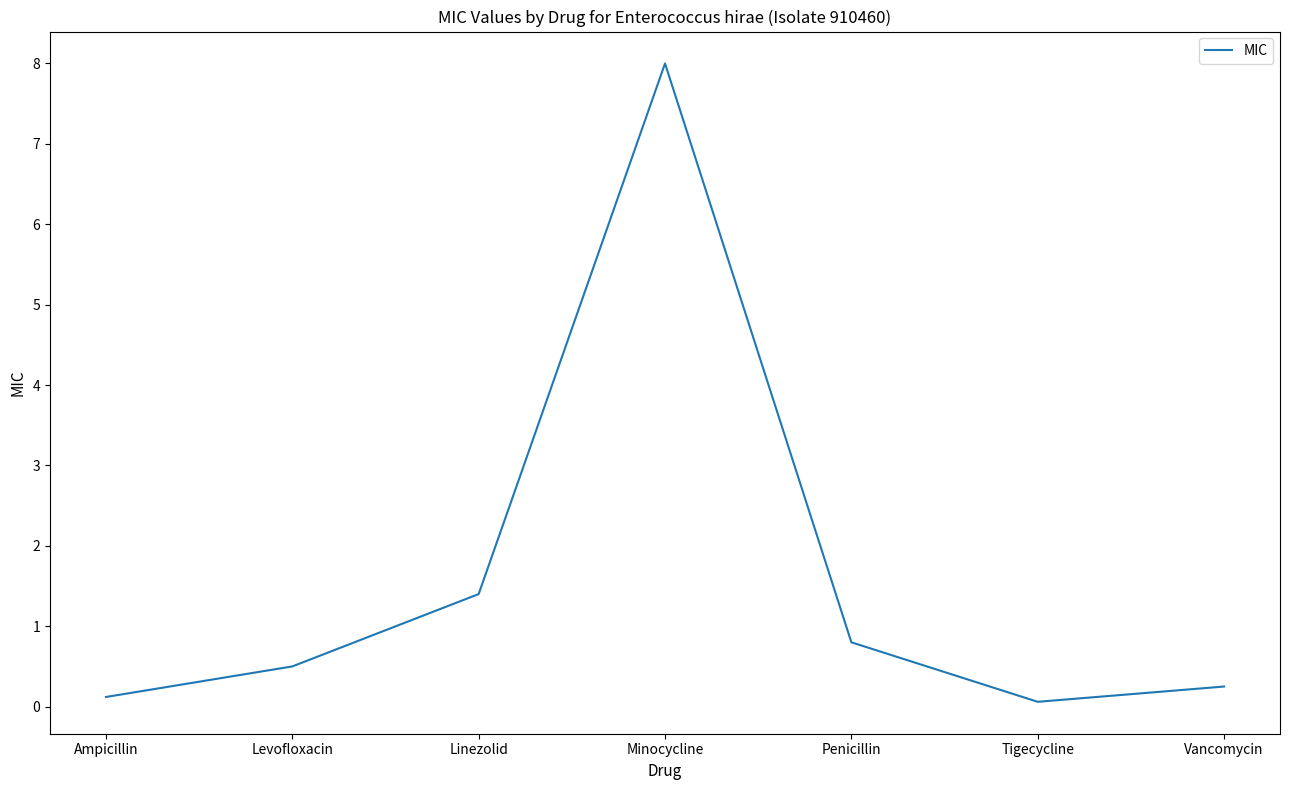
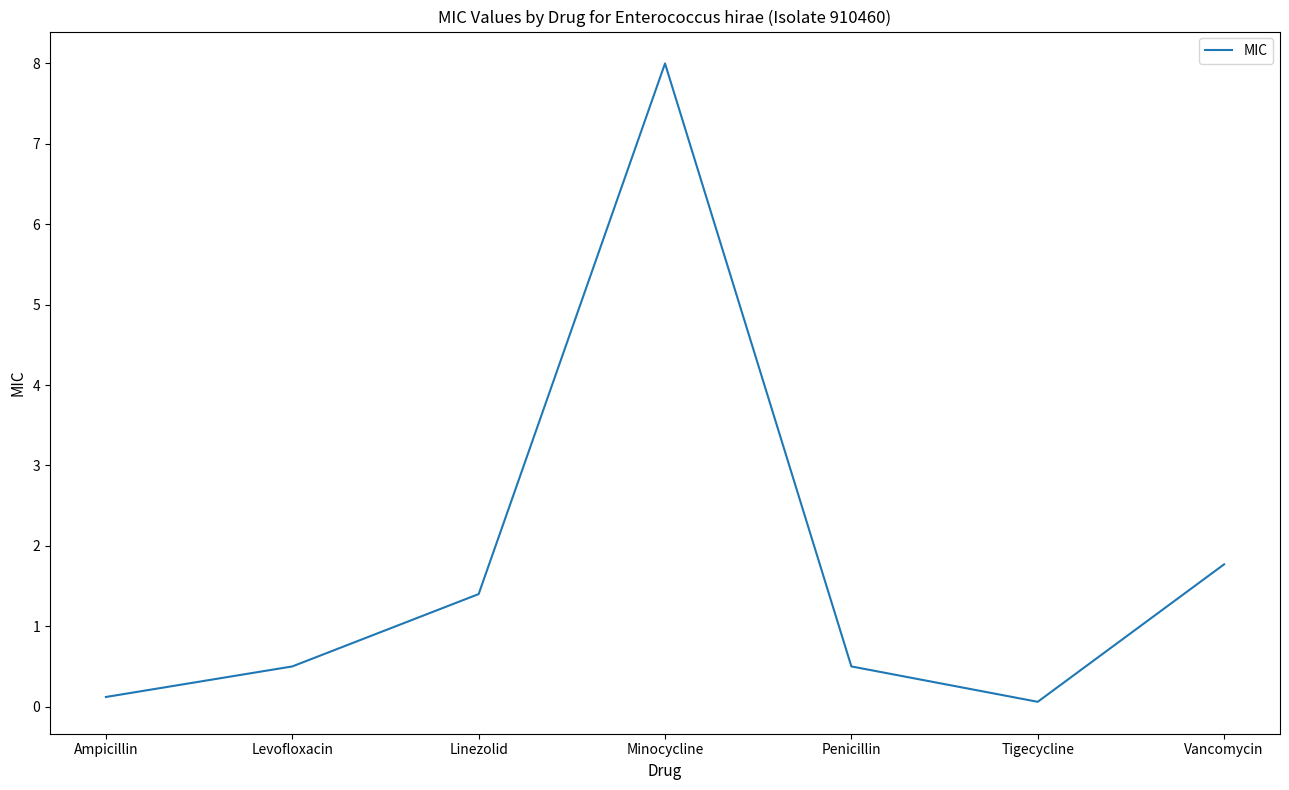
Penicillin: 0.8 -> 0.5
Vancomycin: 0.3 -> 1.8
